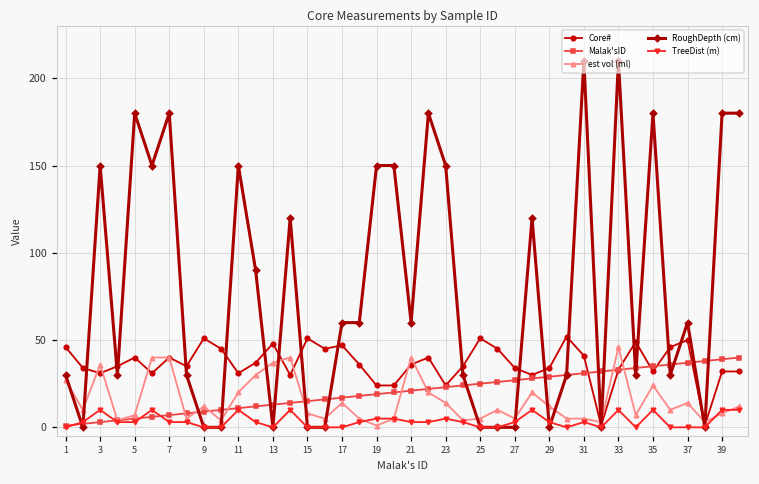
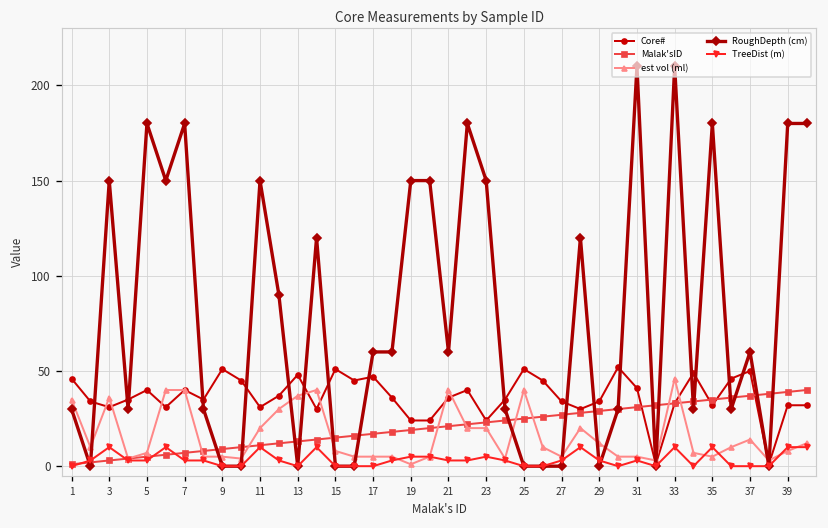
est vol (ml), 1: 27 -> 35
est vol (ml), 9: 12 -> 5
est vol (ml), 17: 14 -> 5
est vol (ml), 23: 14 -> 20
est vol (ml), 25: 5 -> 40
est vol (ml), 35: 24 -> 5
